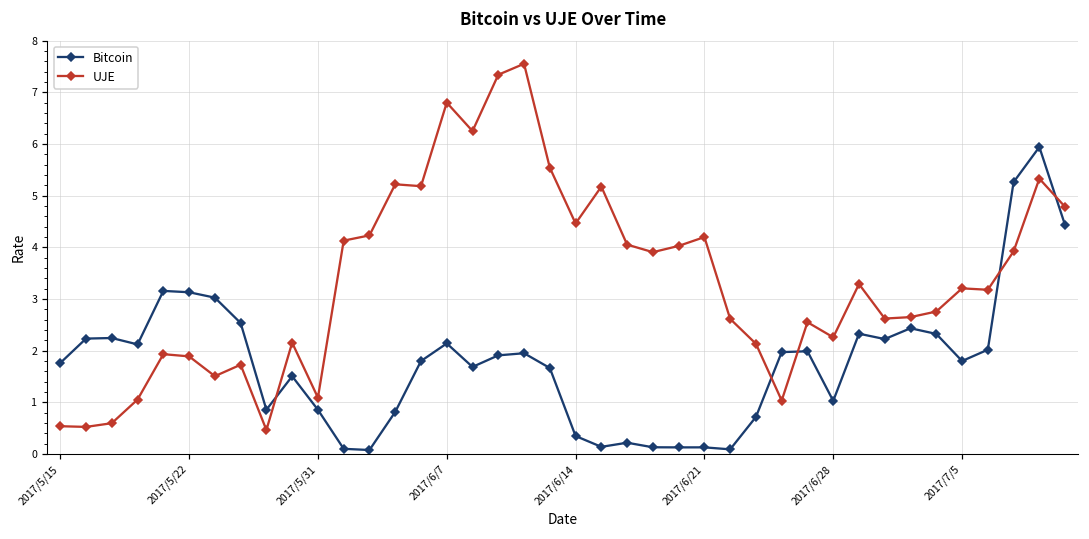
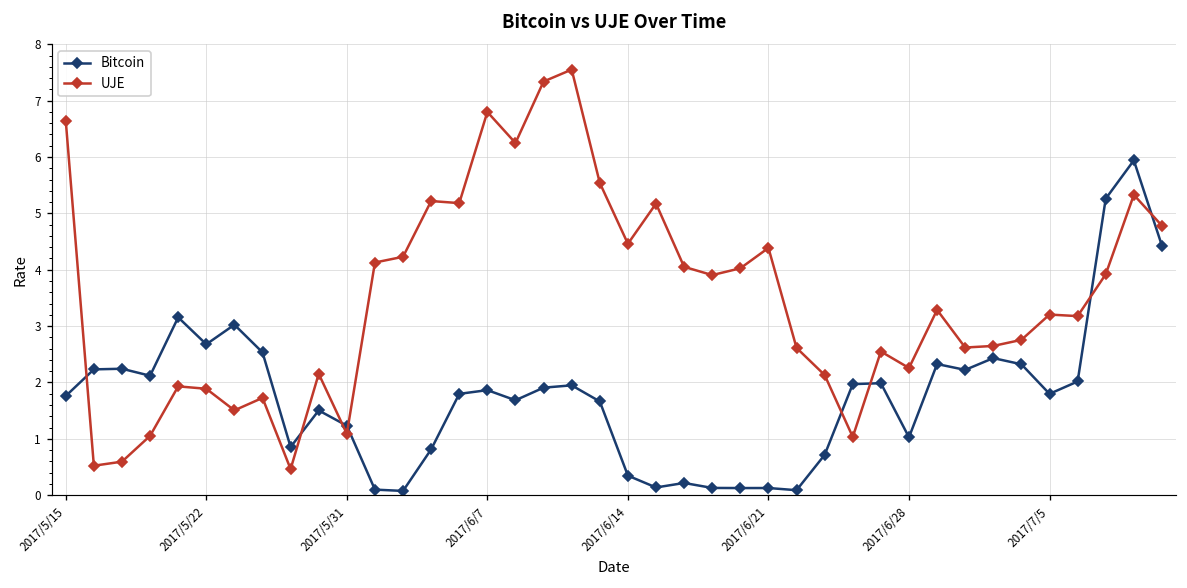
UJE, 2017/5/15: 0.5 -> 6.6
Bitcoin, 2017/5/22: 3.1 -> 2.7
Bitcoin, 2017/5/31: 0.9 -> 1.2
Bitcoin, 2017/6/7: 2.1 -> 1.9
UJE, 2017/6/21: 4.2 -> 4.4
